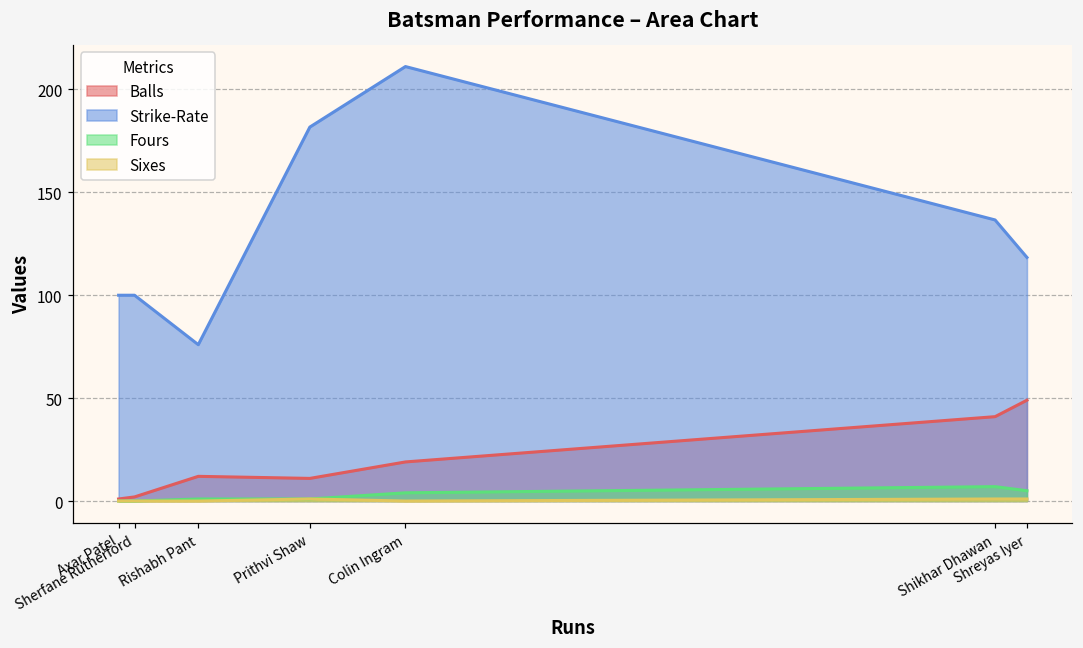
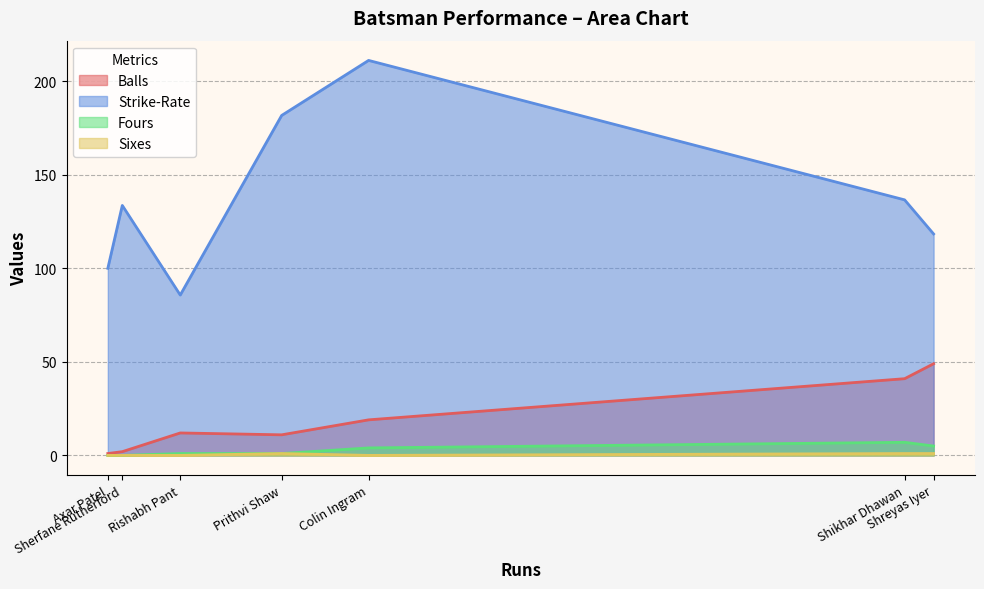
Strike-Rate, Sherfane Rutherford: 100 -> 134
Strike-Rate, Rishabh Pant: 76 -> 86
